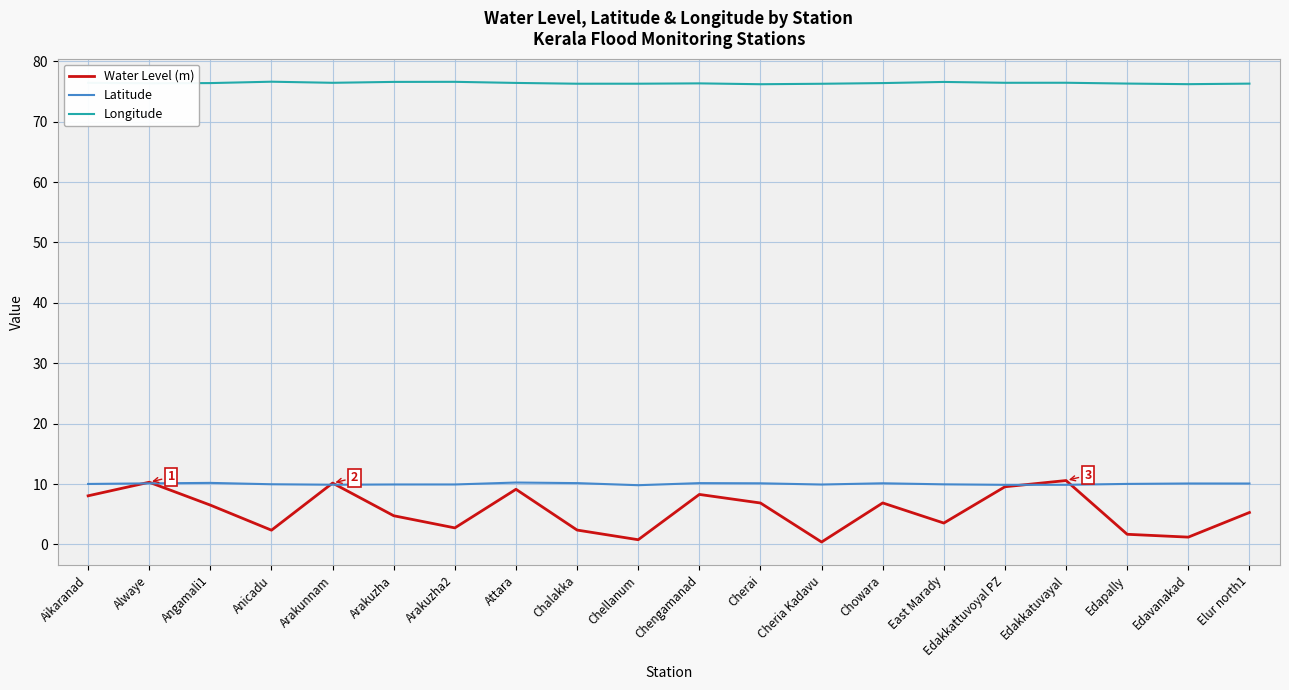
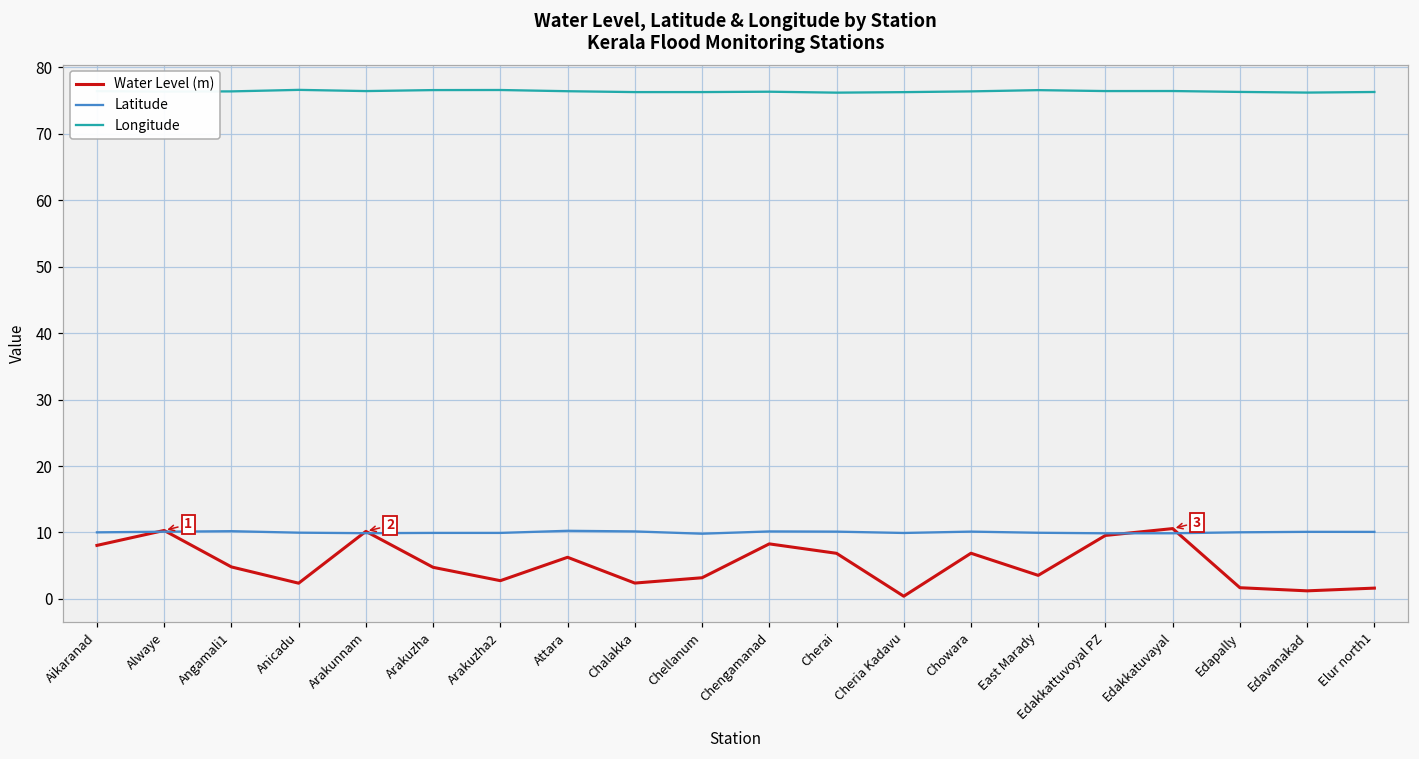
Water Level (m), Angamali1: 7 -> 5
Water Level (m), Attara: 9 -> 6
Water Level (m), Chellanum: 1 -> 3
Water Level (m), Elur north1: 5 -> 2
